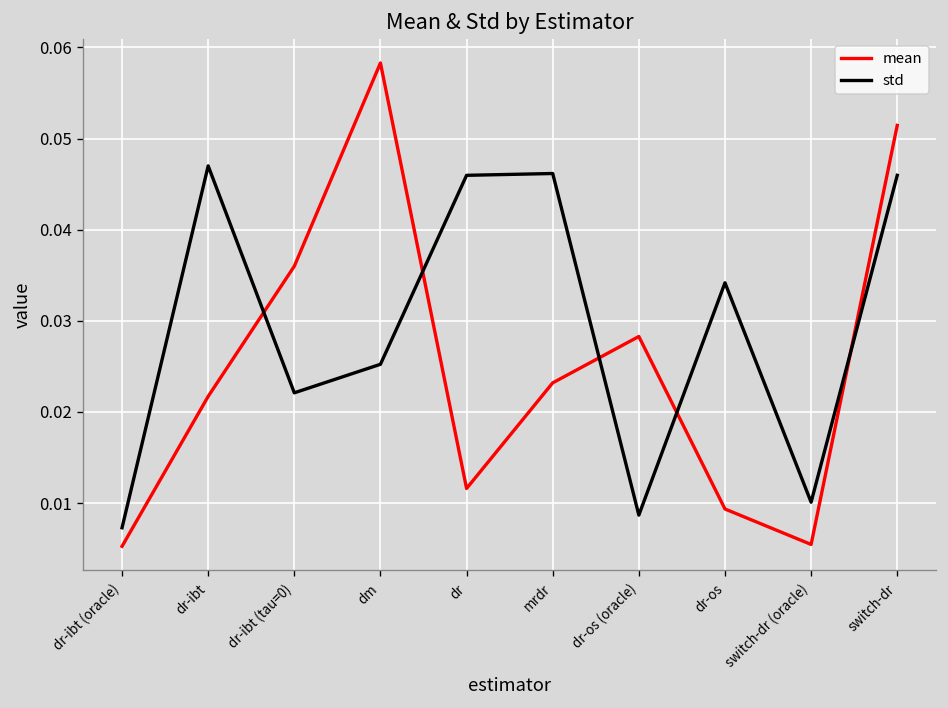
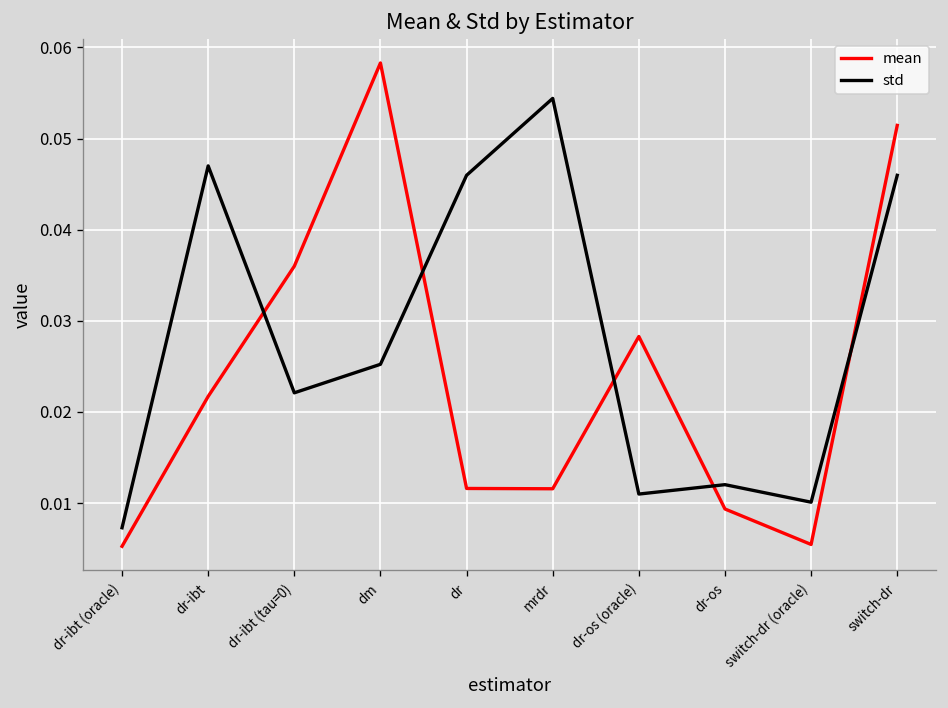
mean, mrdr: 0.023 -> 0.012
std, mrdr: 0.046 -> 0.054
std, dr-os (oracle): 0.009 -> 0.011
std, dr-os: 0.034 -> 0.012
